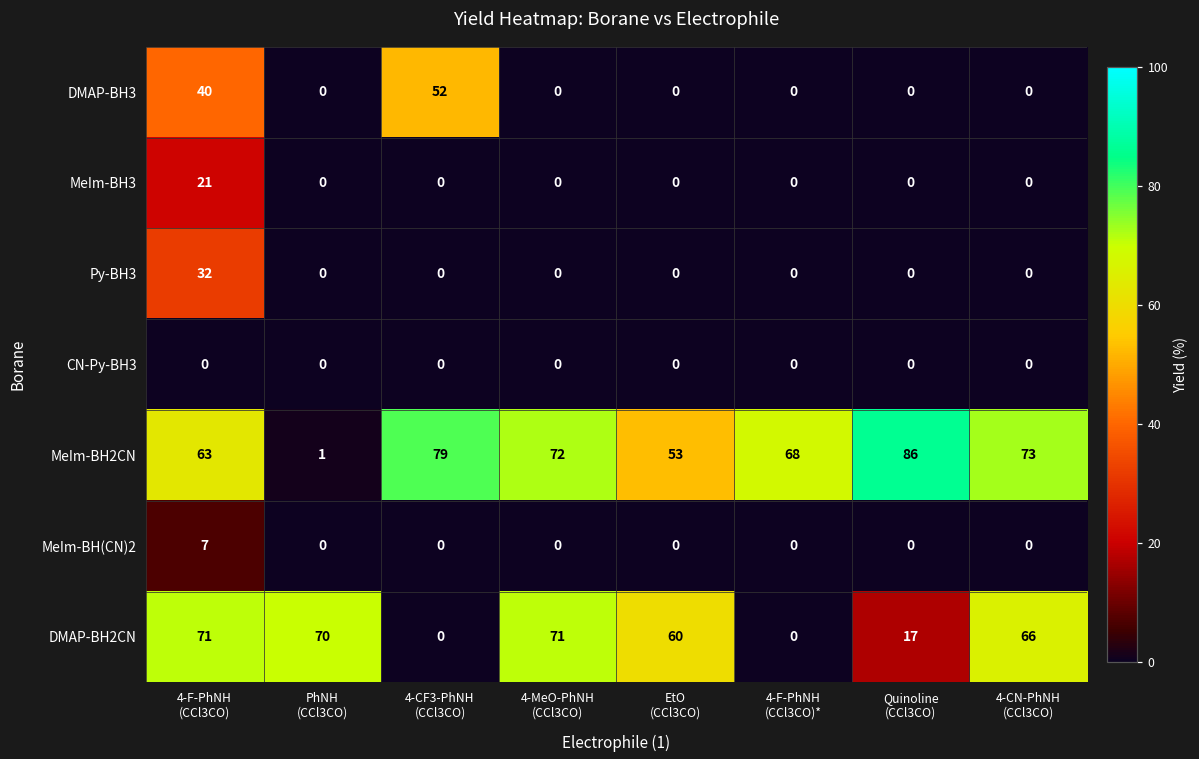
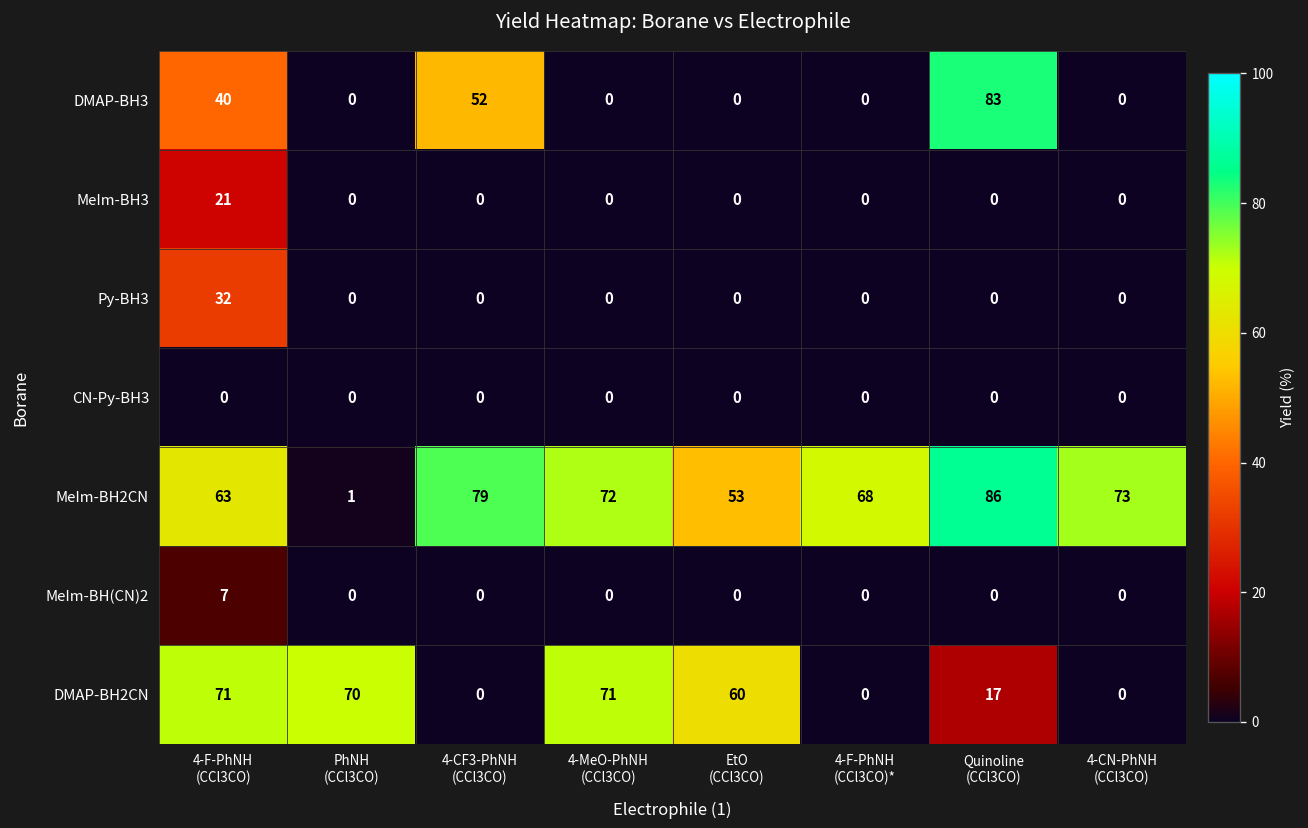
DMAP-BH3, Quinoline (CCl3CO): 0 -> 83
DMAP-BH2CN, 4-CN-PhNH (CCl3CO): 66 -> 0
